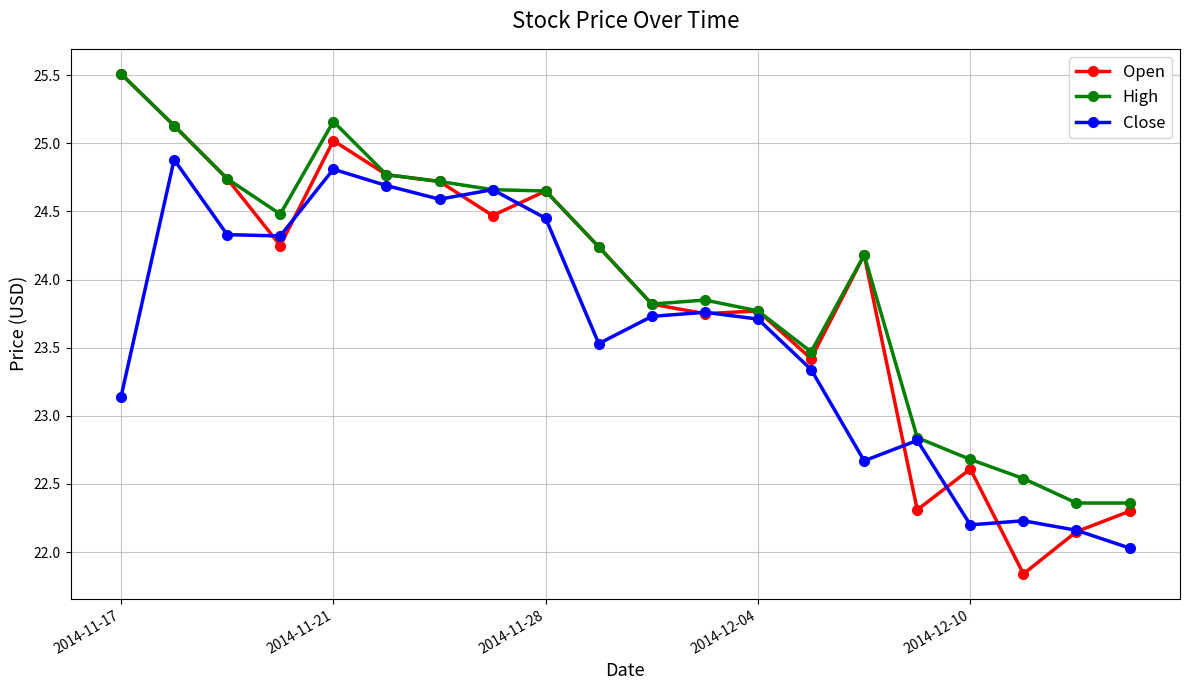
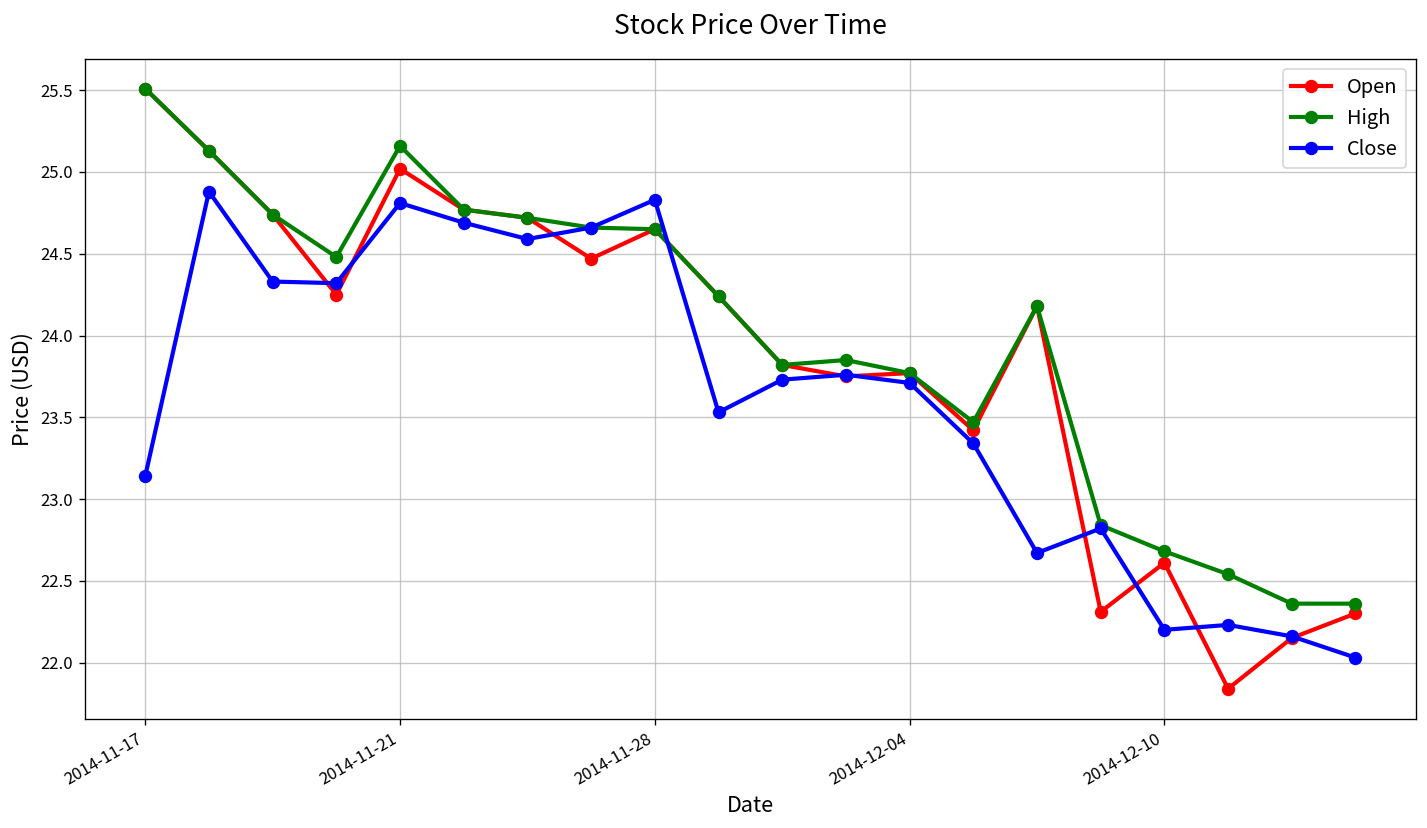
Close, 2014-11-28: 24.45 -> 24.83
